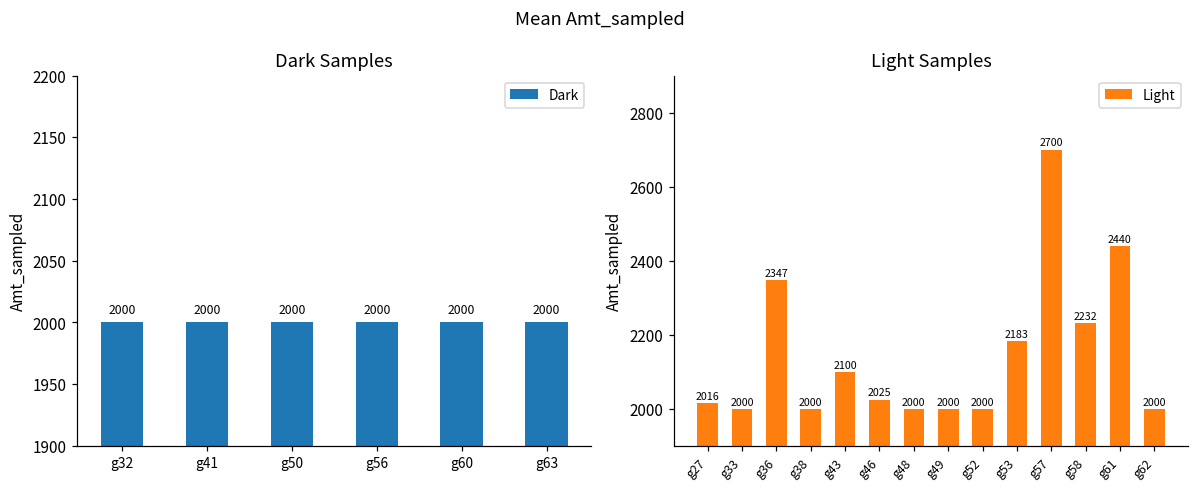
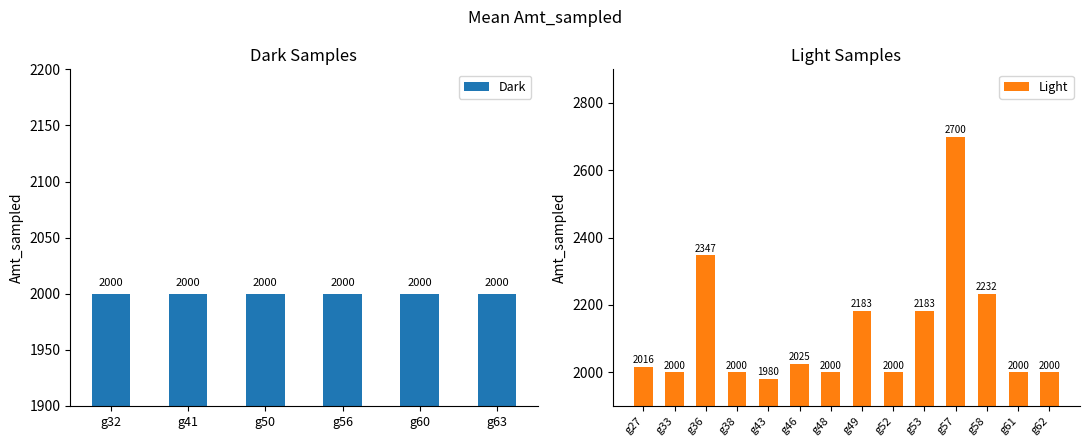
Light Samples, g43: 2100 -> 1980
Light Samples, g49: 2000 -> 2183
Light Samples, g61: 2440 -> 2000
